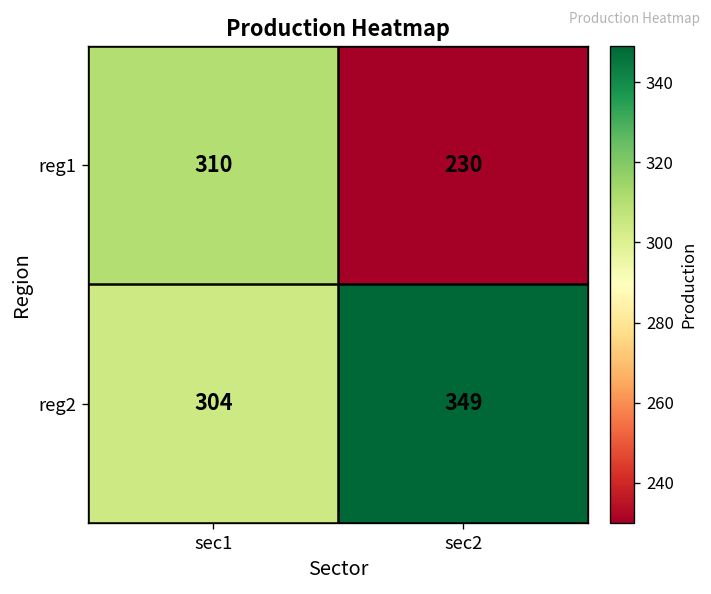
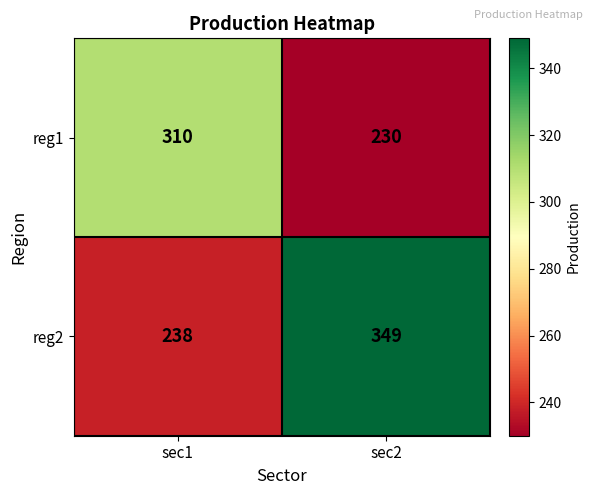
reg2, sec1: 304 -> 238
